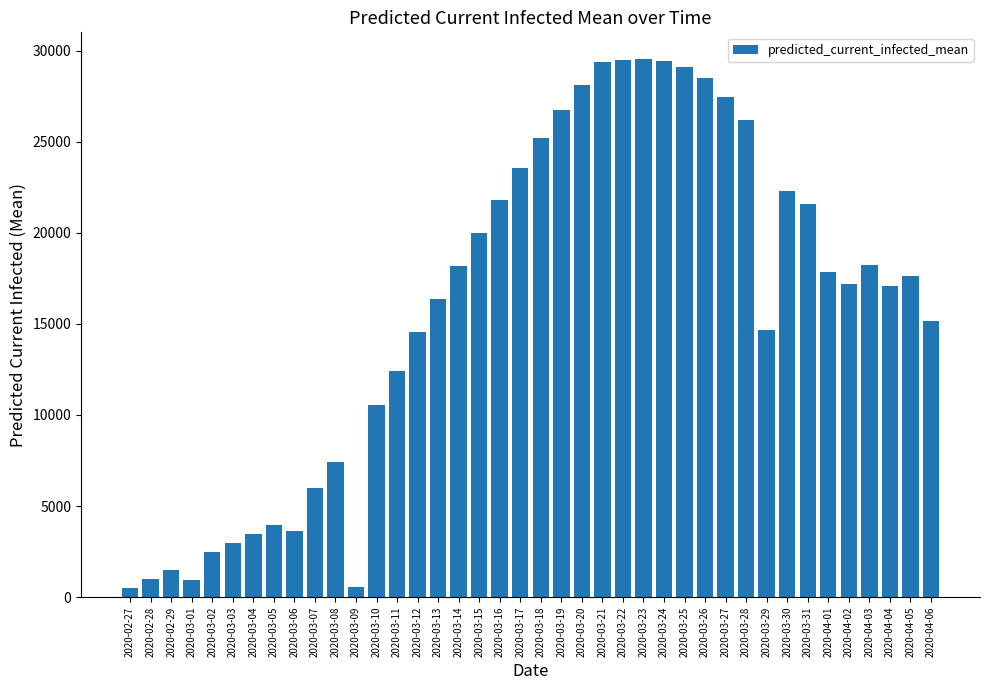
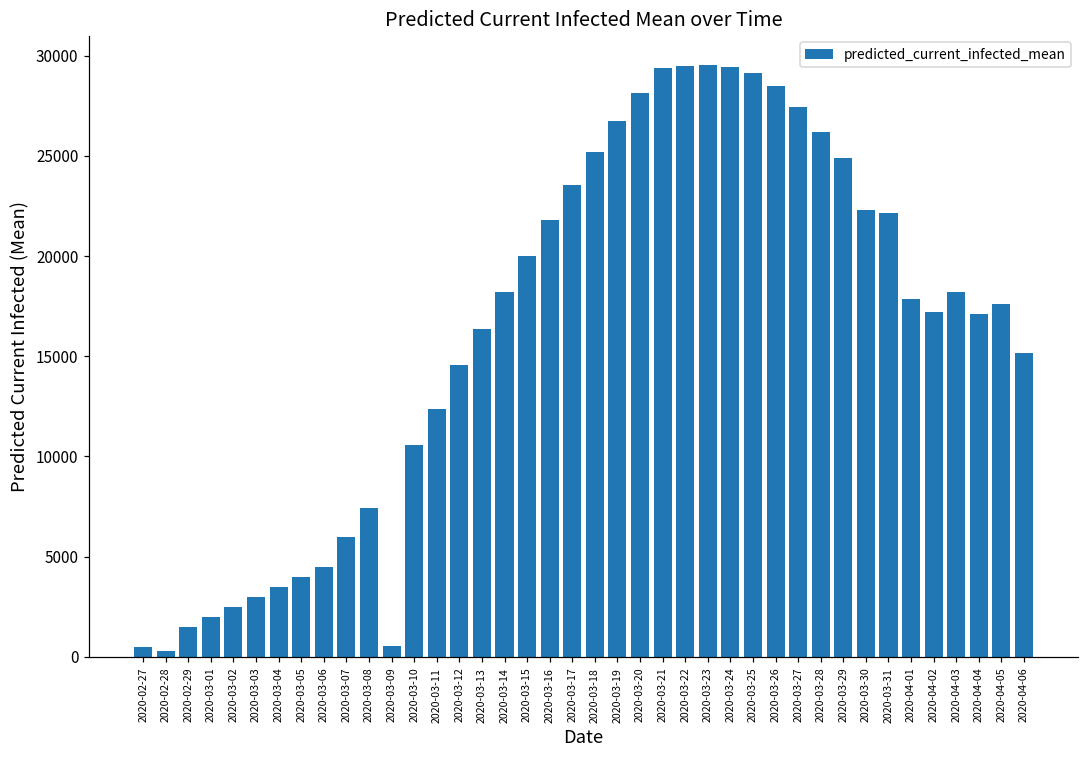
2020-02-28: 1000 -> 300
2020-03-01: 1000 -> 2000
2020-03-06: 3600 -> 4500
2020-03-29: 14700 -> 24900
2020-03-31: 21600 -> 22100
